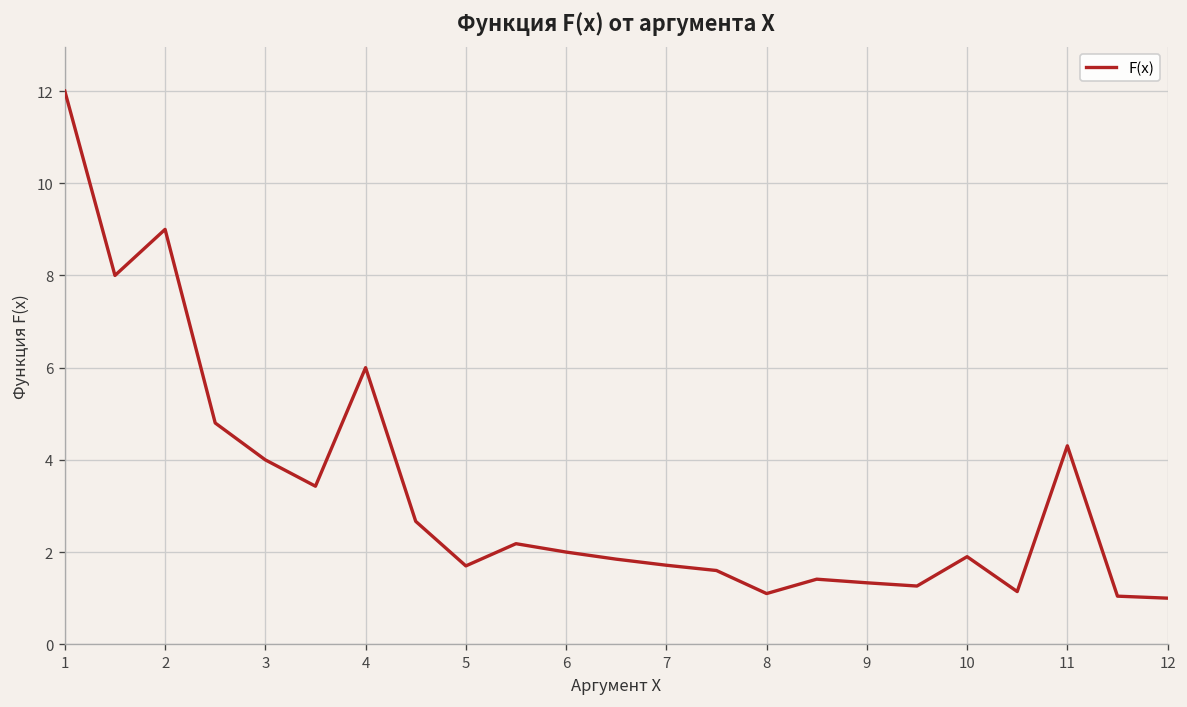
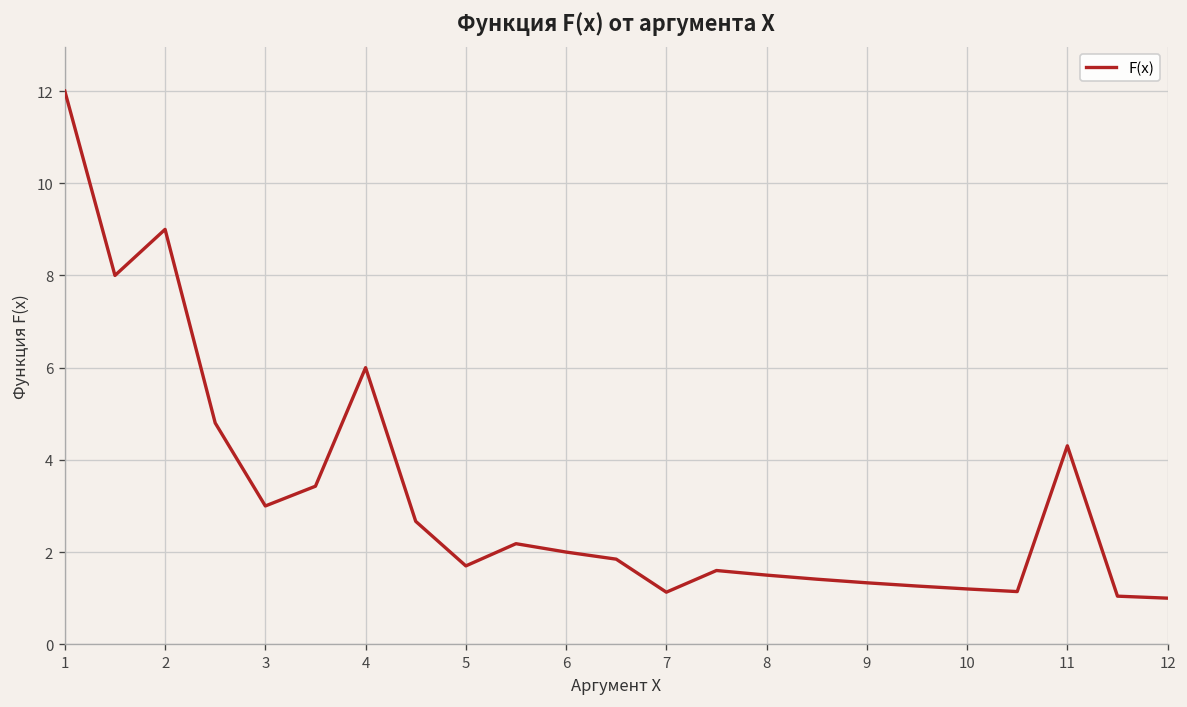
3: 4 -> 3
7: 1.7 -> 1.1
8: 1.1 -> 1.5
10: 1.9 -> 1.2
